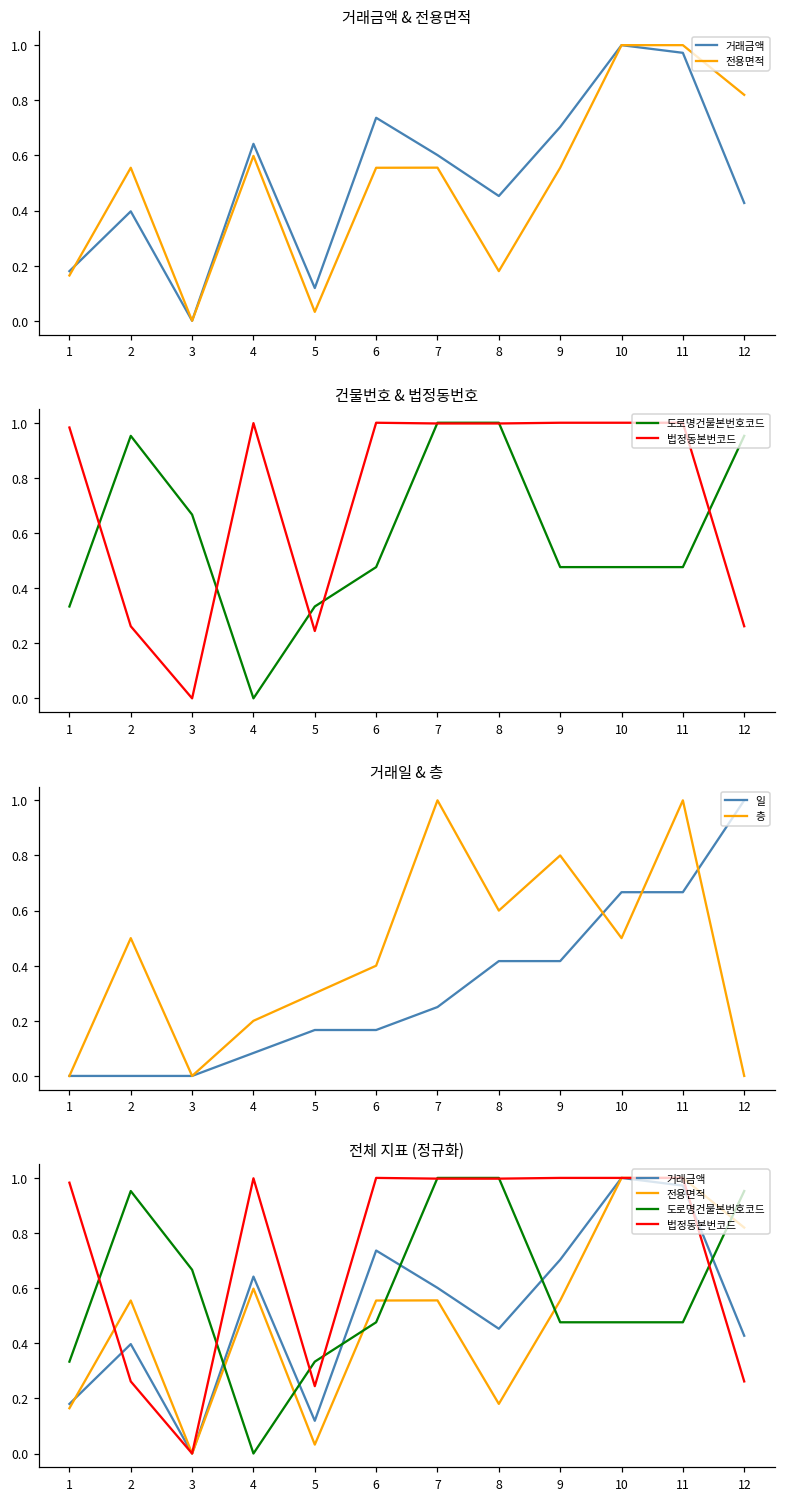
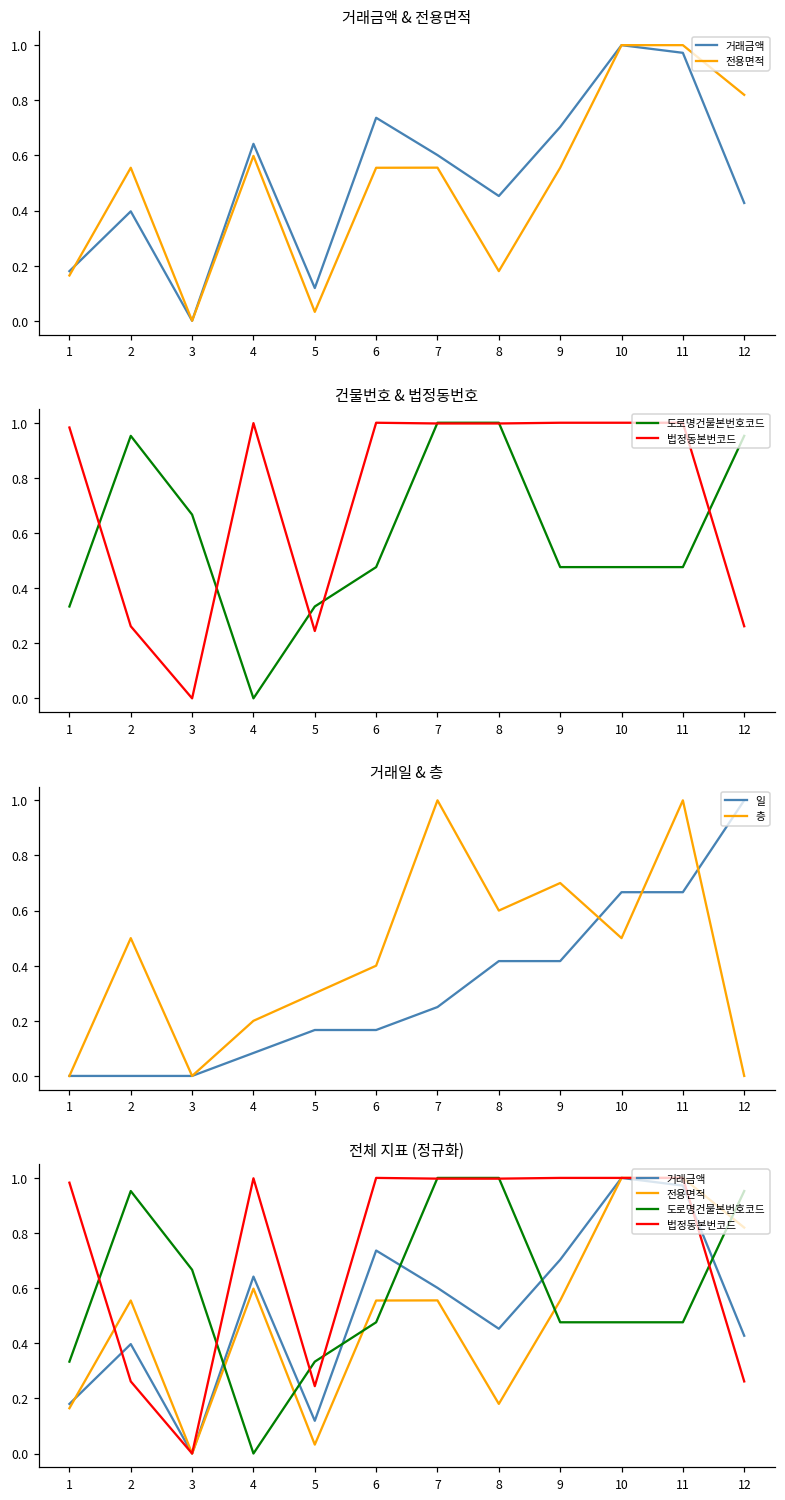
거래일 & 층, 층, 9: 0.80 -> 0.70
